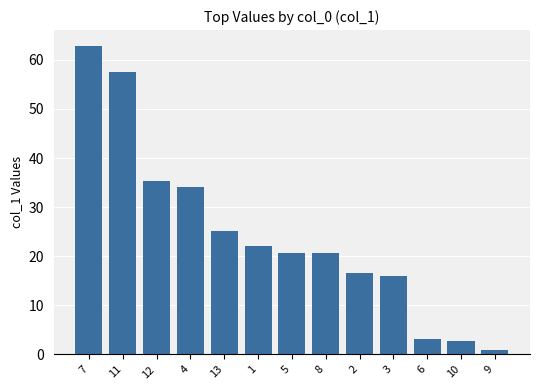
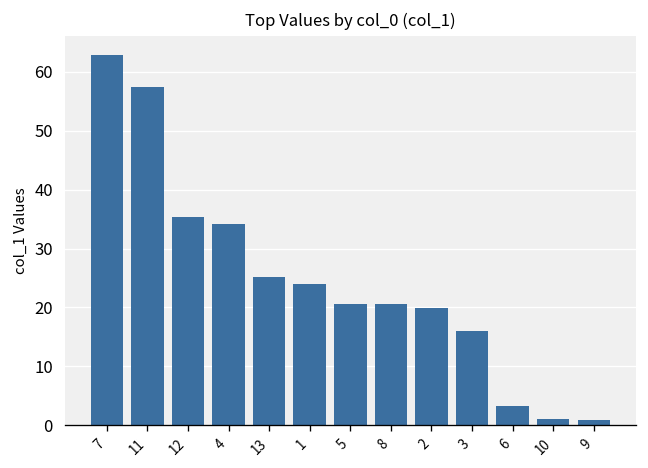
1: 22 -> 24
2: 17 -> 20
10: 3 -> 1
